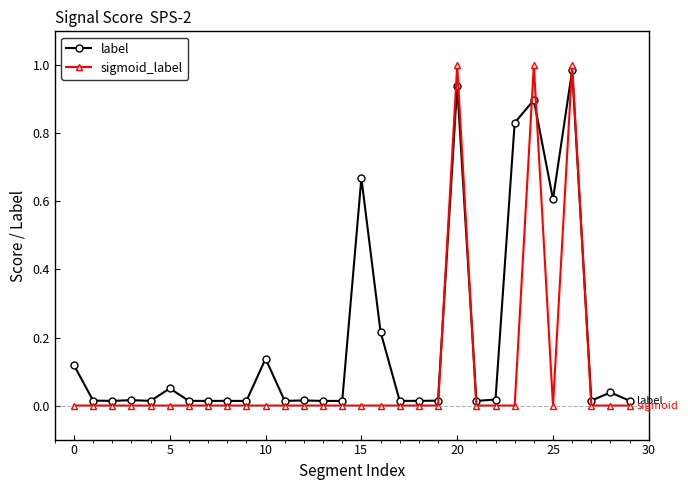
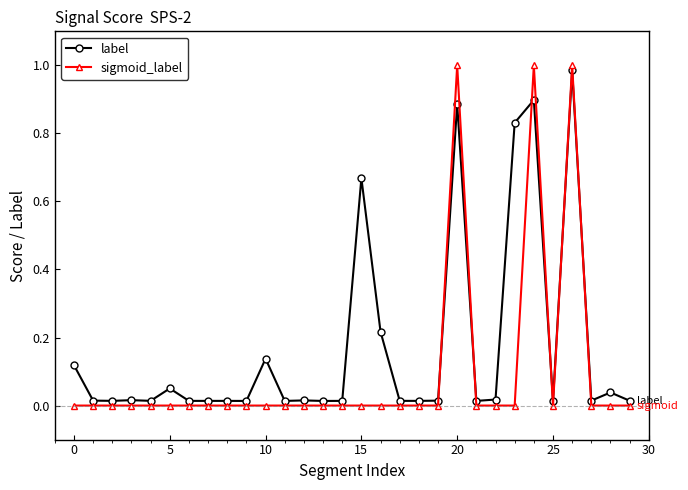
label, 20: 0.94 -> 0.89
label, 25: 0.61 -> 0.01
